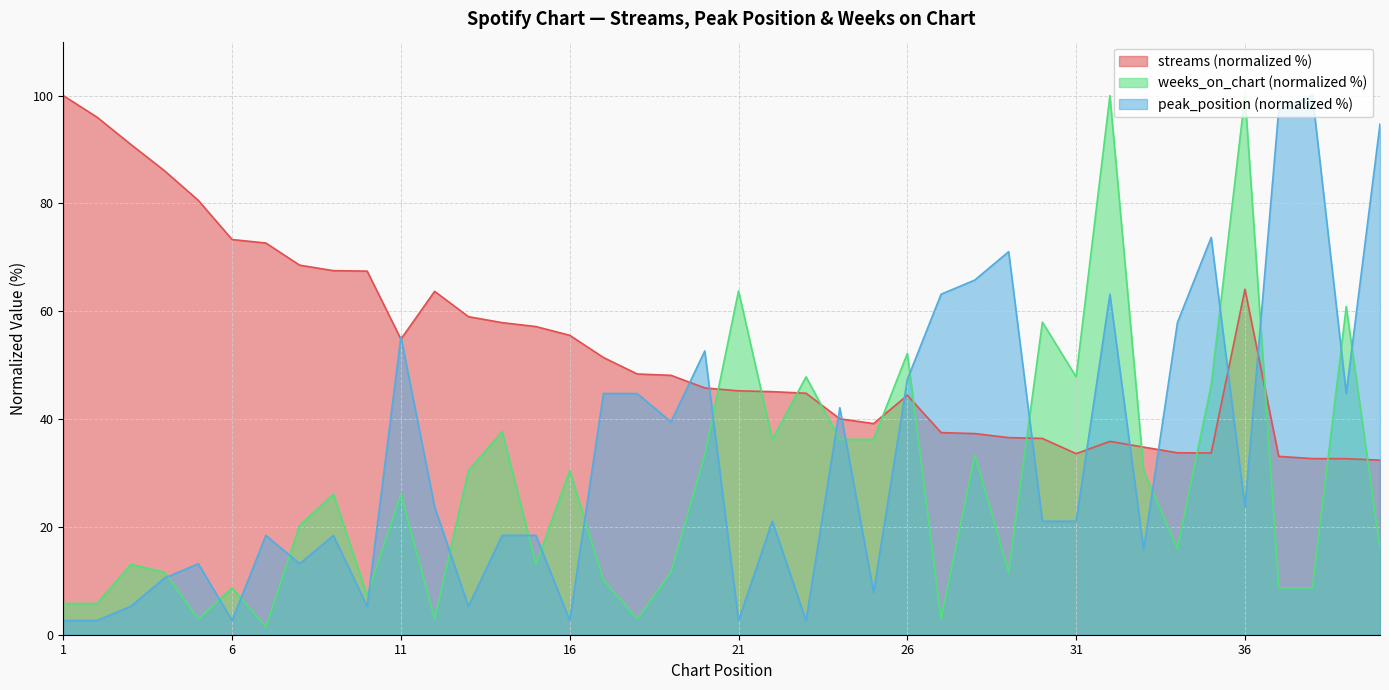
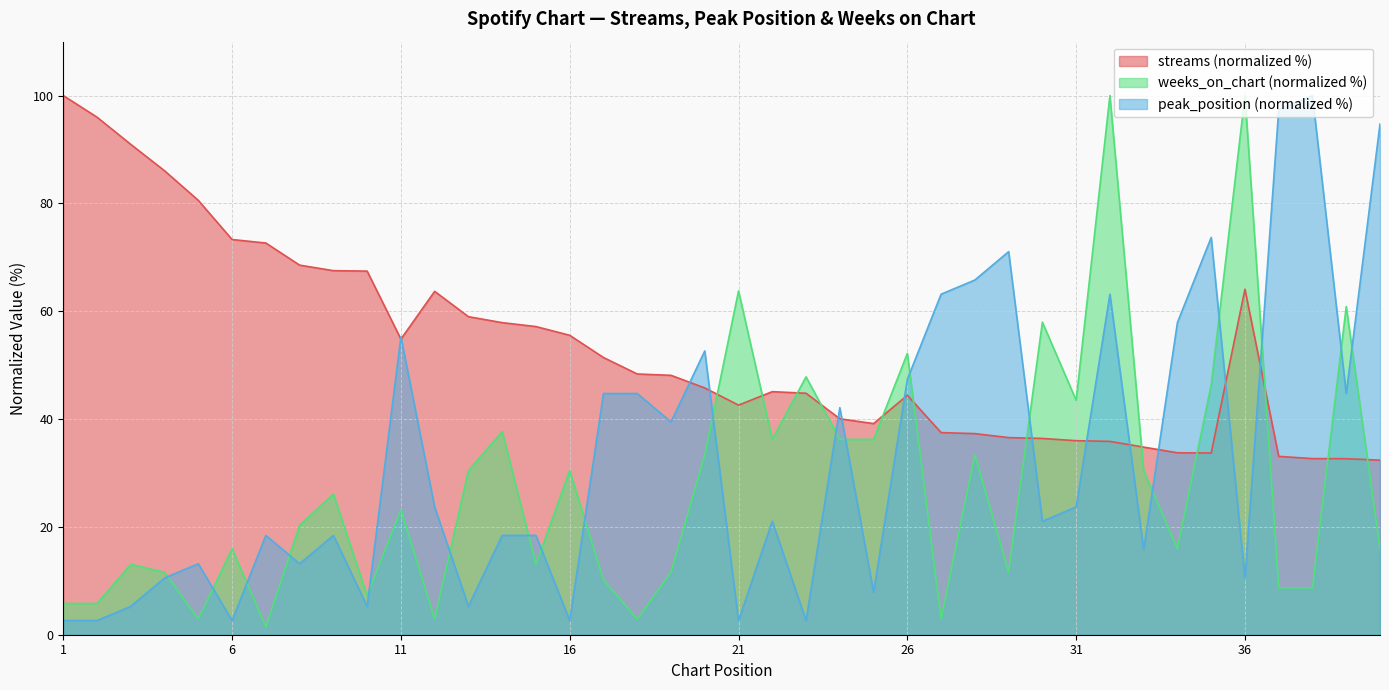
weeks_on_chart (normalized %), 6: 9 -> 16
weeks_on_chart (normalized %), 11: 26 -> 23
streams (normalized %), 21: 45 -> 43
streams (normalized %), 31: 34 -> 36
weeks_on_chart (normalized %), 31: 48 -> 43
peak_position (normalized %), 31: 21 -> 24
peak_position (normalized %), 36: 24 -> 11
